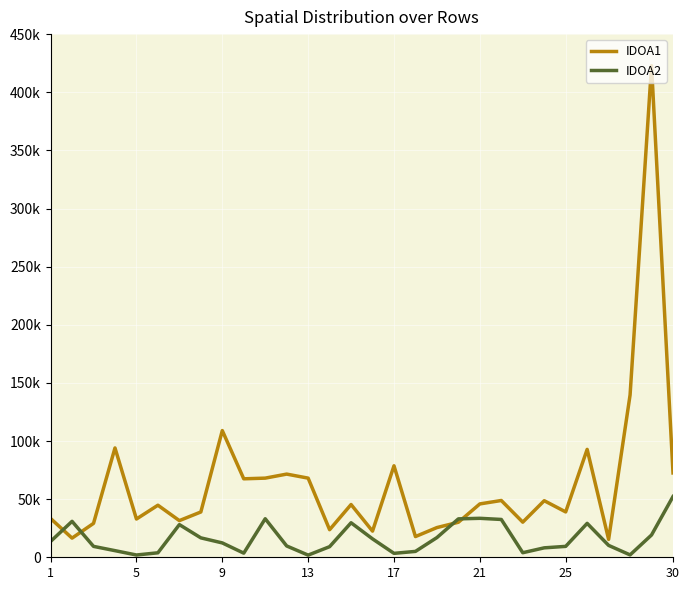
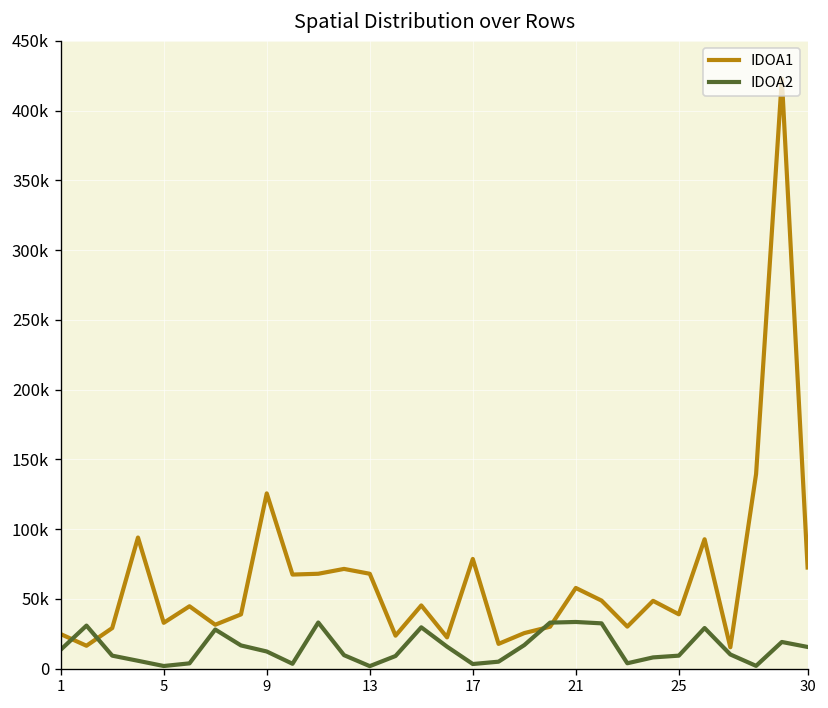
IDOA1, 1: 33000 -> 25000
IDOA1, 9: 109000 -> 126000
IDOA1, 21: 46000 -> 58000
IDOA2, 30: 52000 -> 16000
